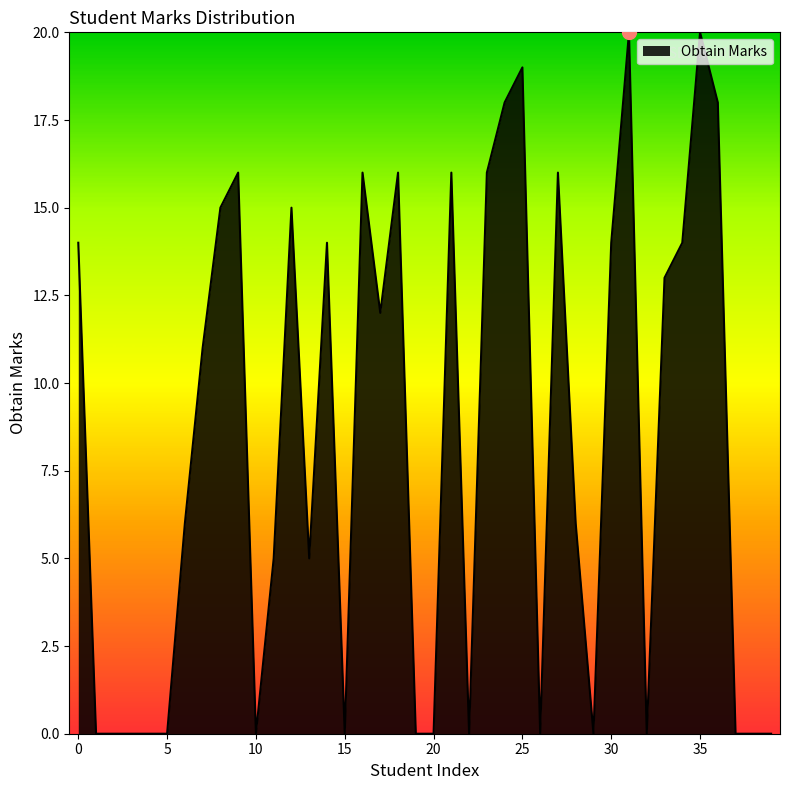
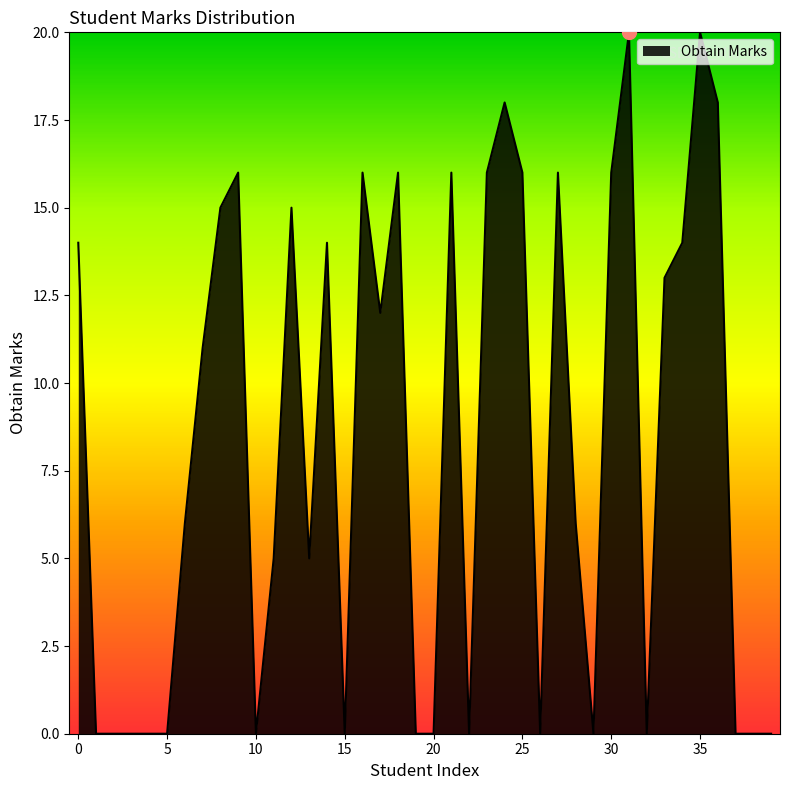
Obtain Marks, 25: 19 -> 16
Obtain Marks, 30: 14 -> 16
